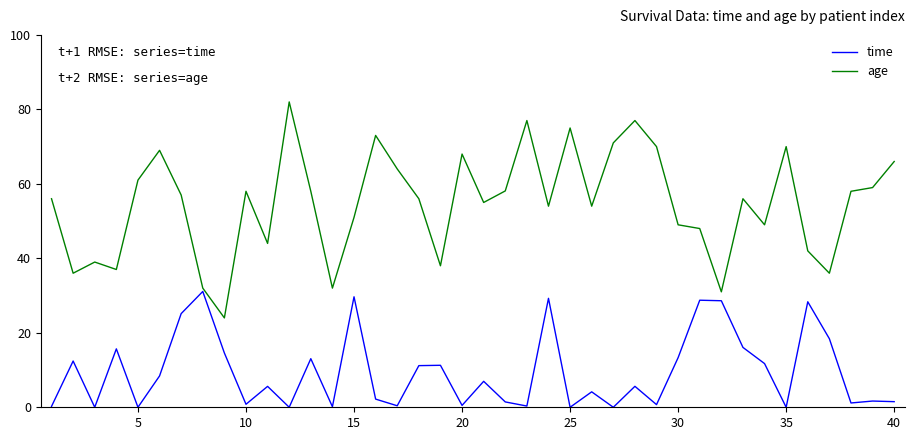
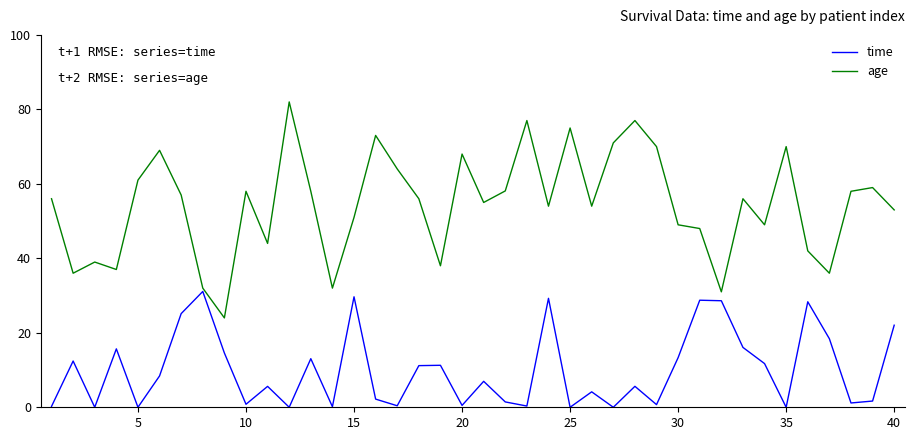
time, 40: 2 -> 22
age, 40: 66 -> 53
